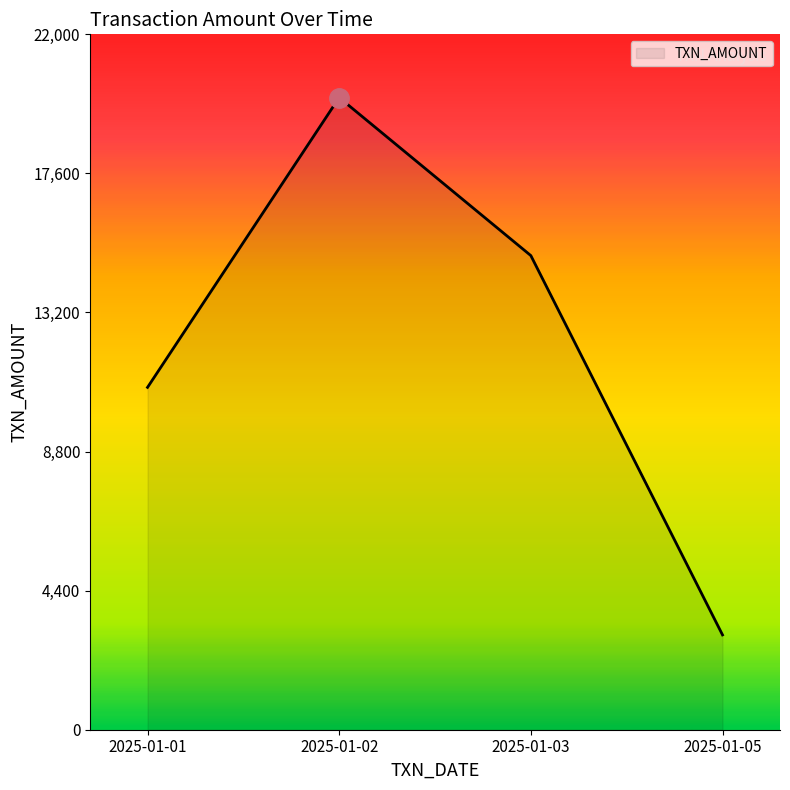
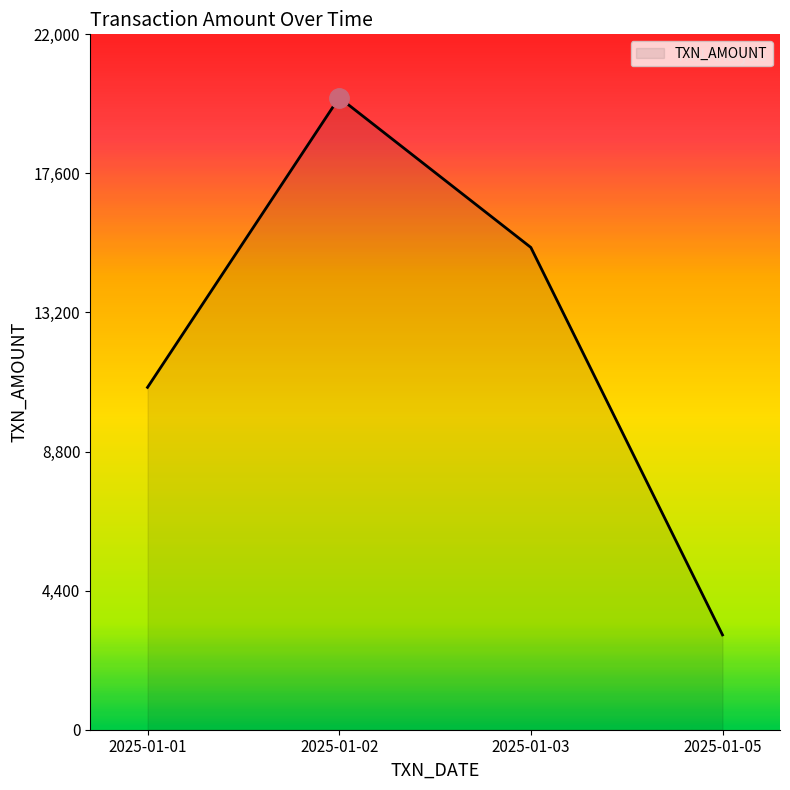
TXN_AMOUNT, 2025-01-03: 15,000 -> 15,300
